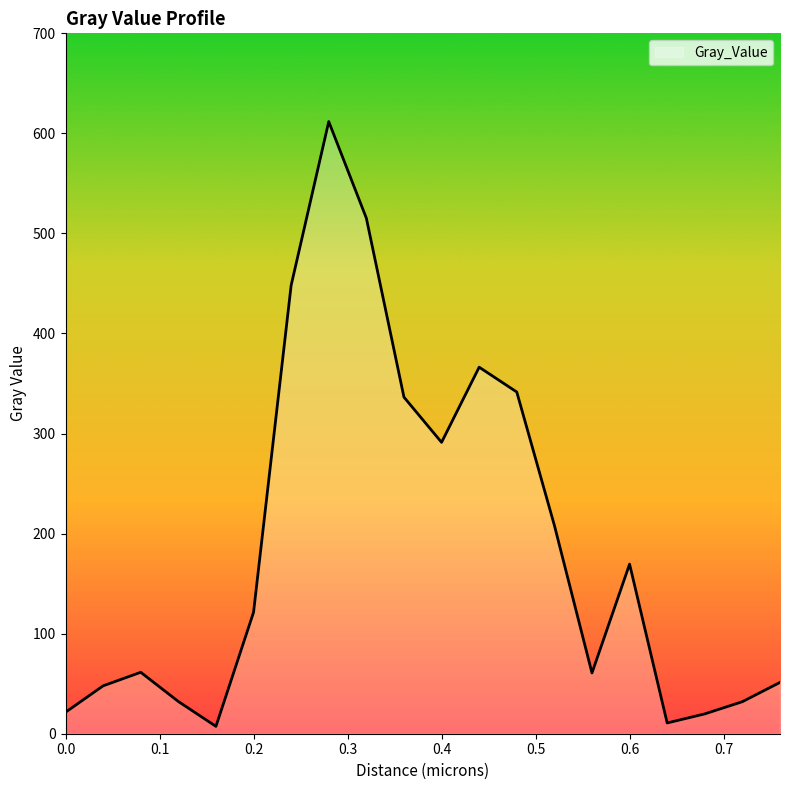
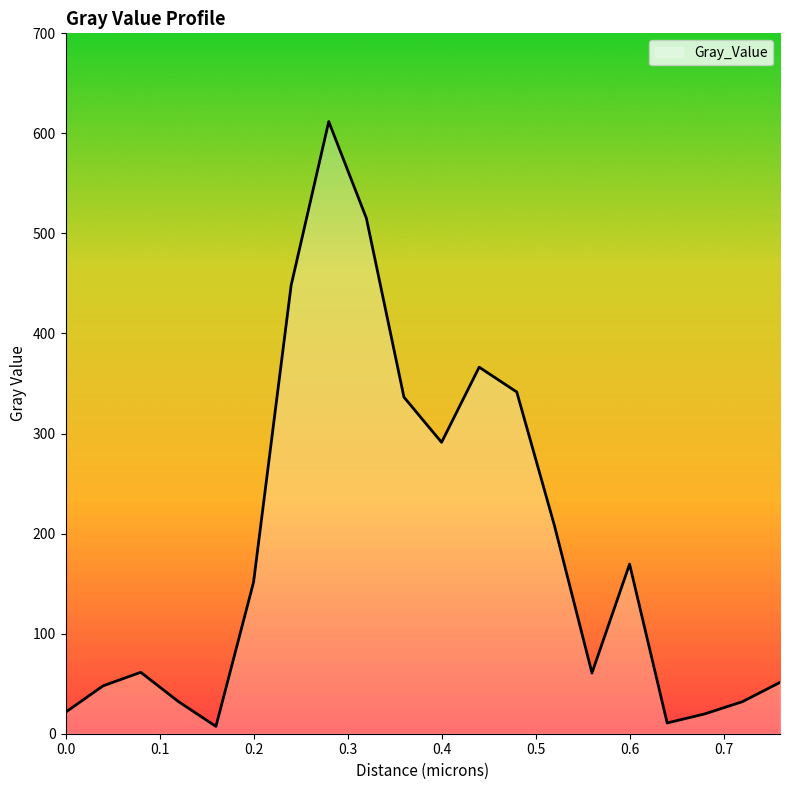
0.2: 121 -> 151
